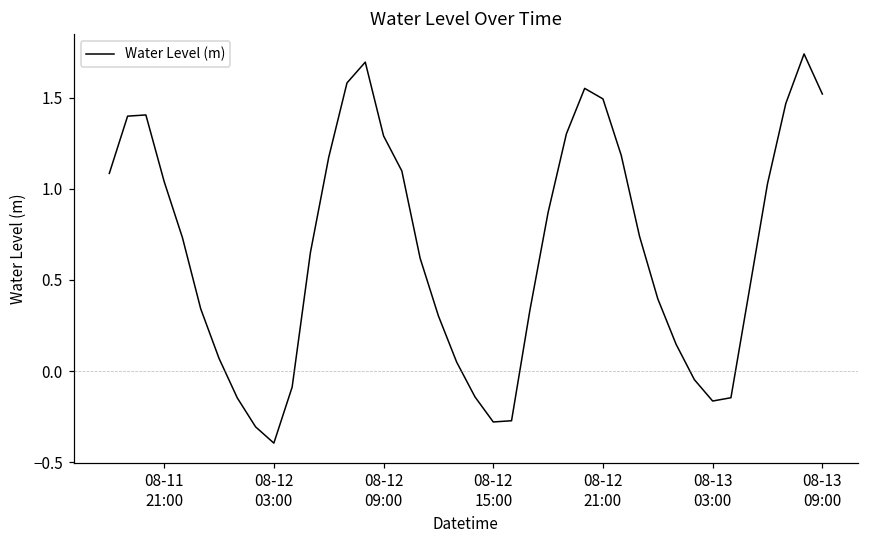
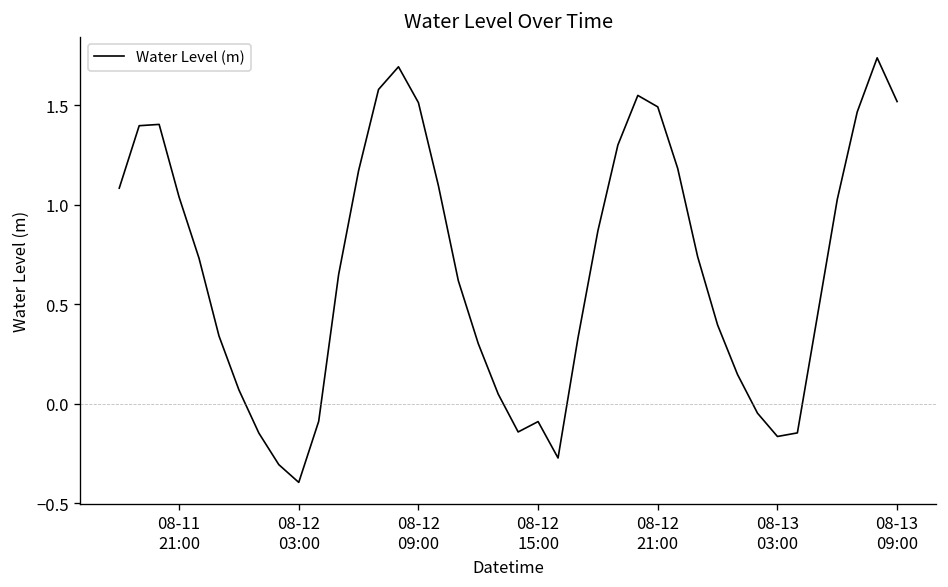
08-12 09:00: 1.29 -> 1.51
08-12 15:00: -0.28 -> -0.09
